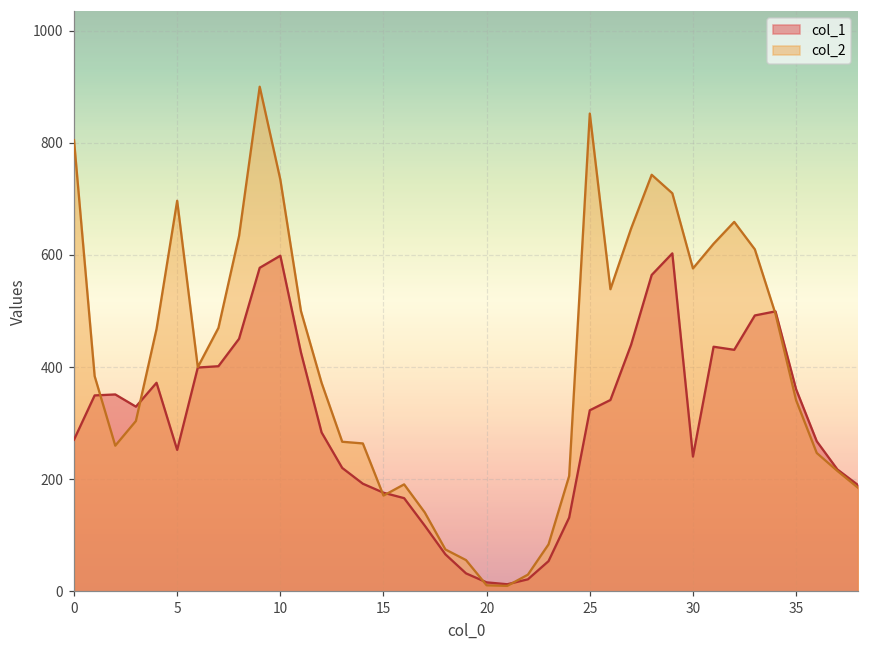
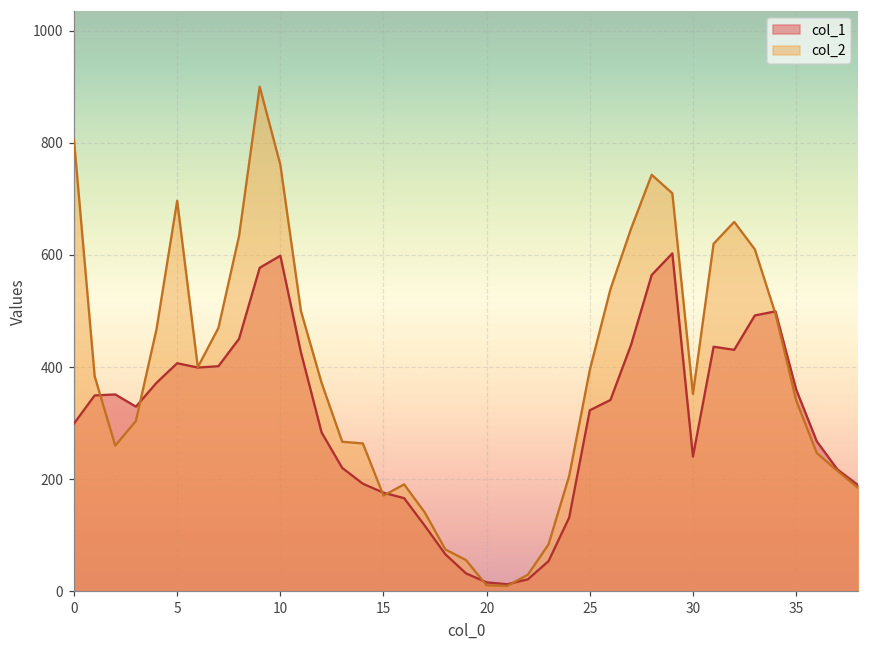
col_1, 0: 270 -> 300
col_1, 5: 250 -> 410
col_2, 10: 730 -> 760
col_2, 25: 850 -> 390
col_2, 30: 580 -> 350
